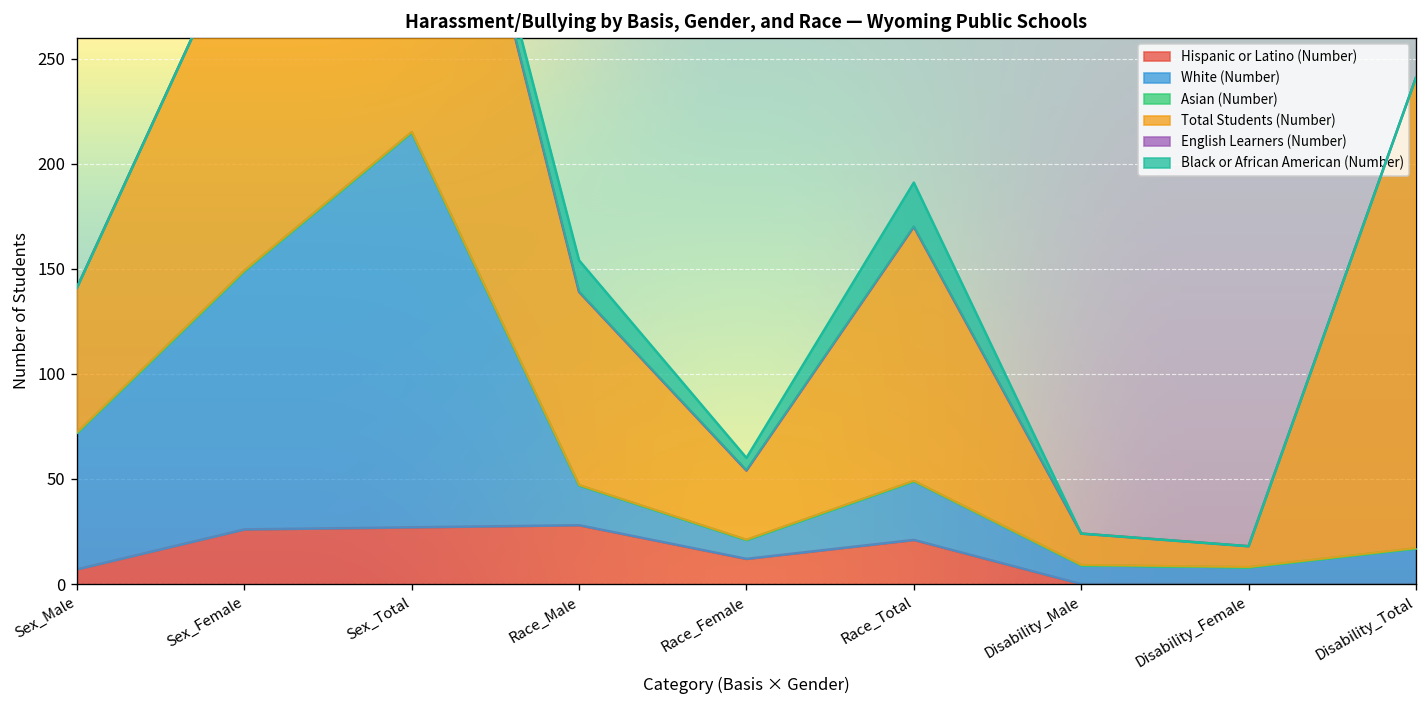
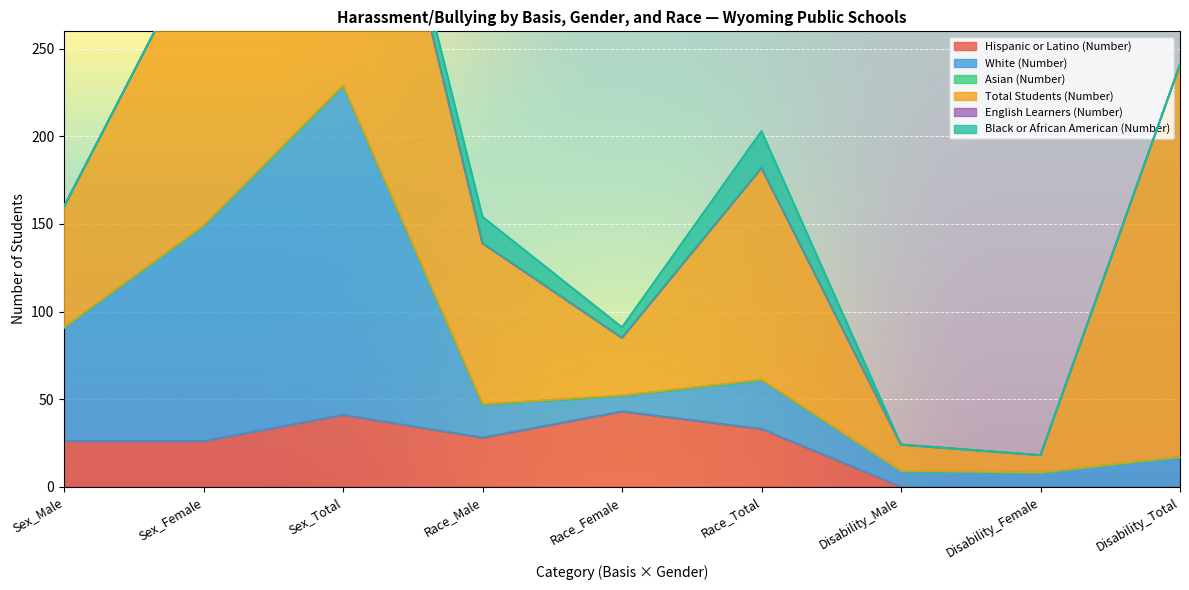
Hispanic or Latino (Number), Sex_Male: 7 -> 26
Hispanic or Latino (Number), Sex_Total: 27 -> 41
Hispanic or Latino (Number), Race_Female: 12 -> 43
Hispanic or Latino (Number), Race_Total: 21 -> 33
